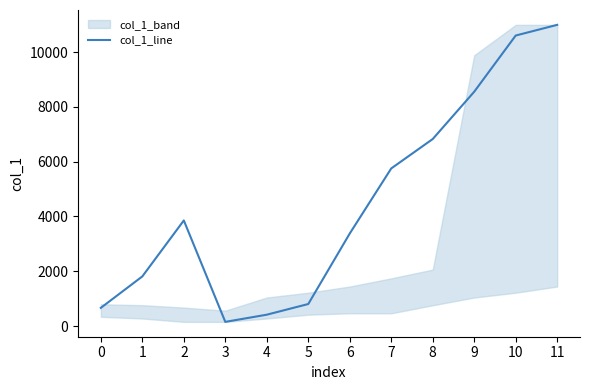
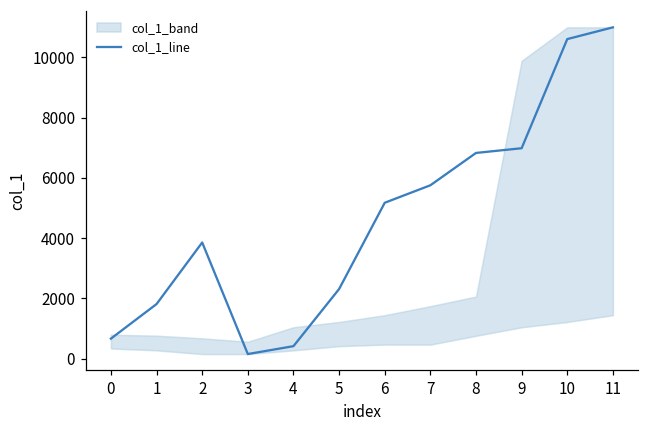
col_1_line, 5: 800 -> 2300
col_1_line, 6: 3400 -> 5200
col_1_line, 9: 8600 -> 7000
